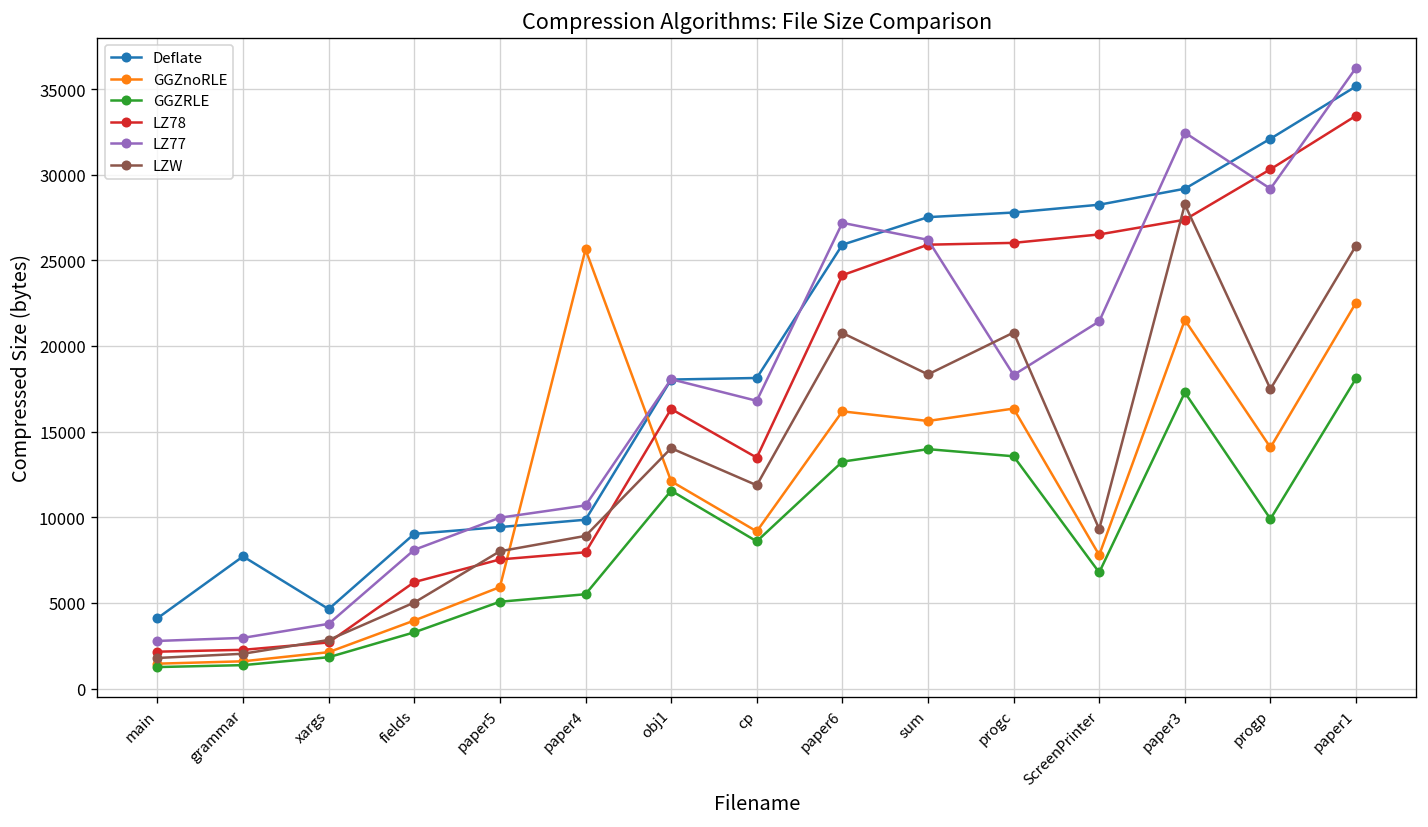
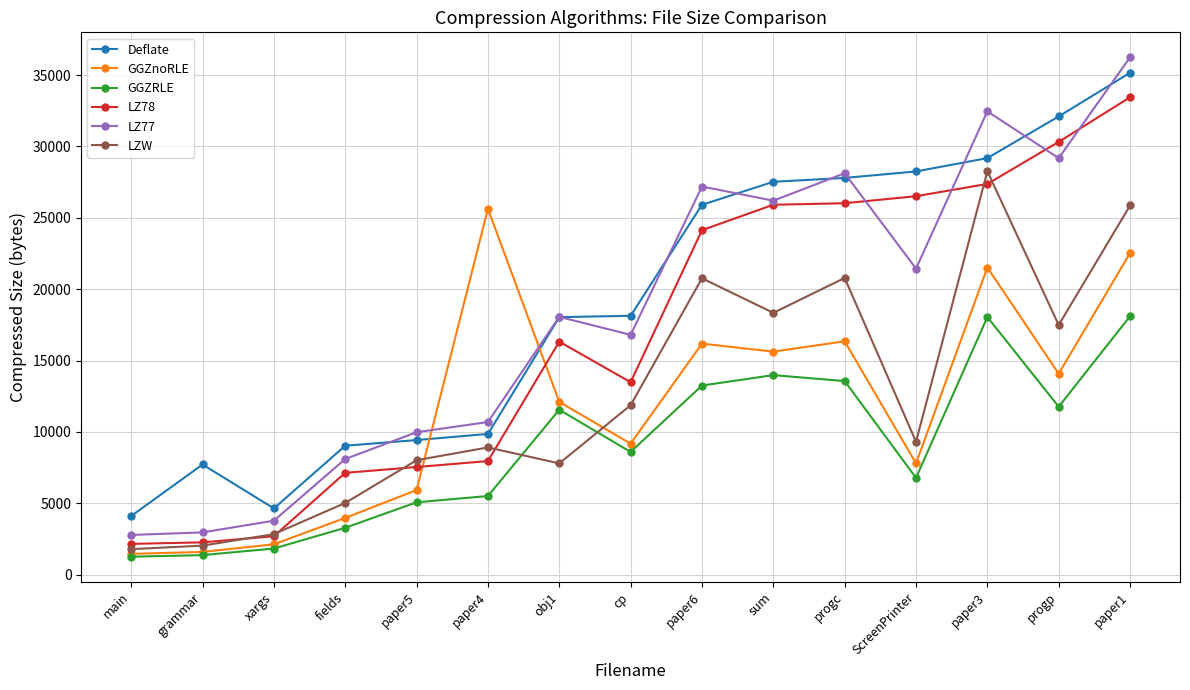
LZ78, fields: 6200 -> 7100
LZW, obj1: 14000 -> 7800
LZ77, progc: 18300 -> 28100
GGZRLE, paper3: 17300 -> 18000
GGZRLE, progp: 9900 -> 11800
